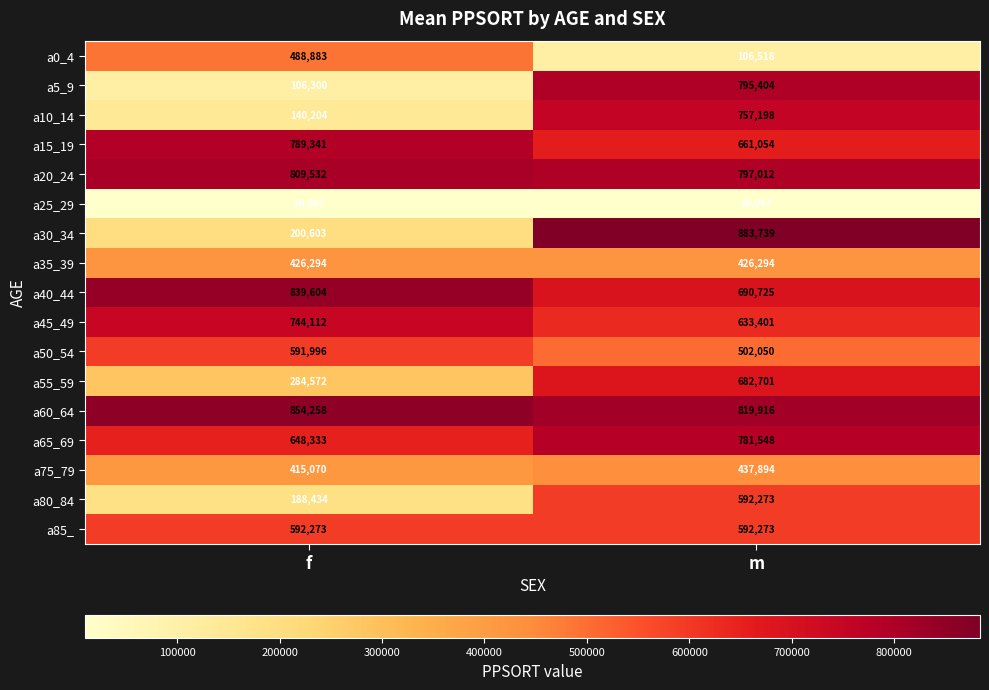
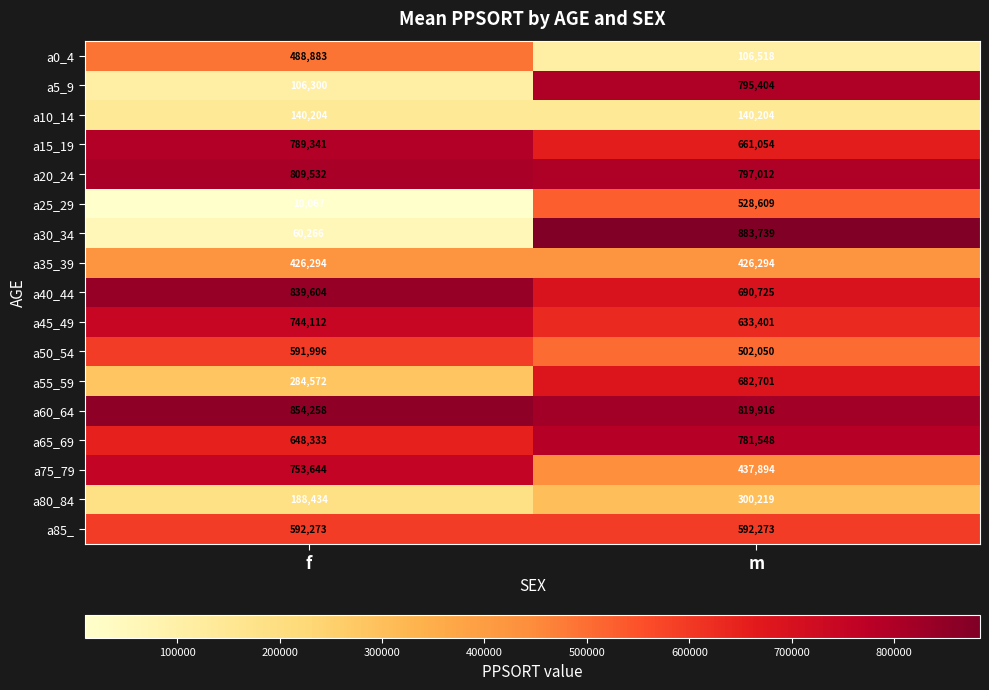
a10_14, m: 757,198 -> 140,204
a25_29, m: 10,067 -> 528,609
a30_34, f: 200,603 -> 60,266
a75_79, f: 415,070 -> 753,644
a80_84, m: 592,273 -> 300,219
